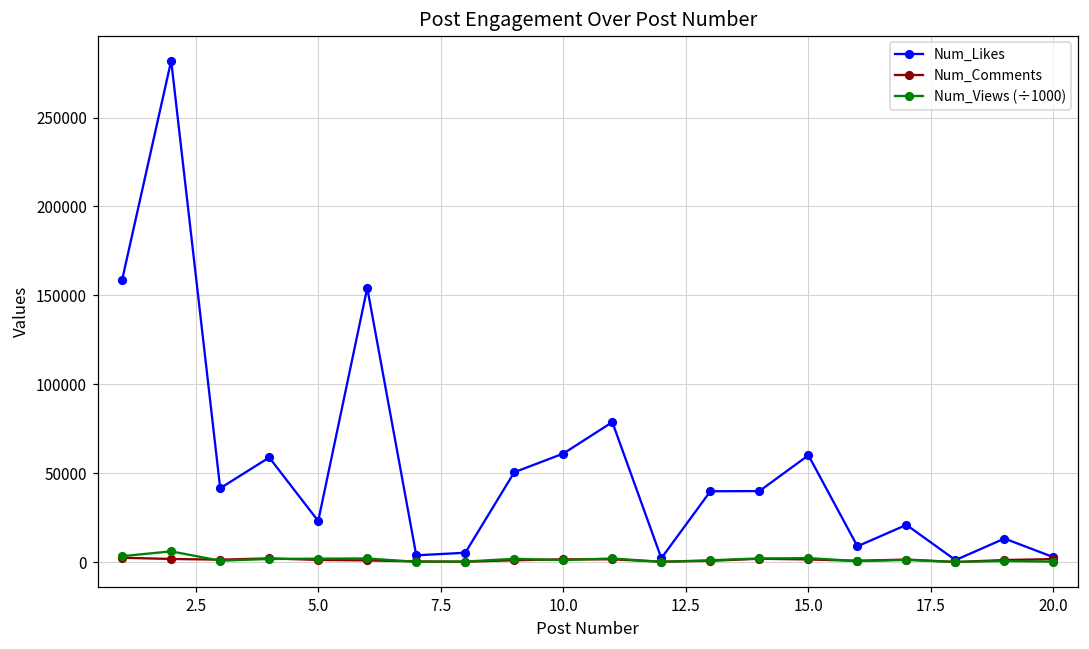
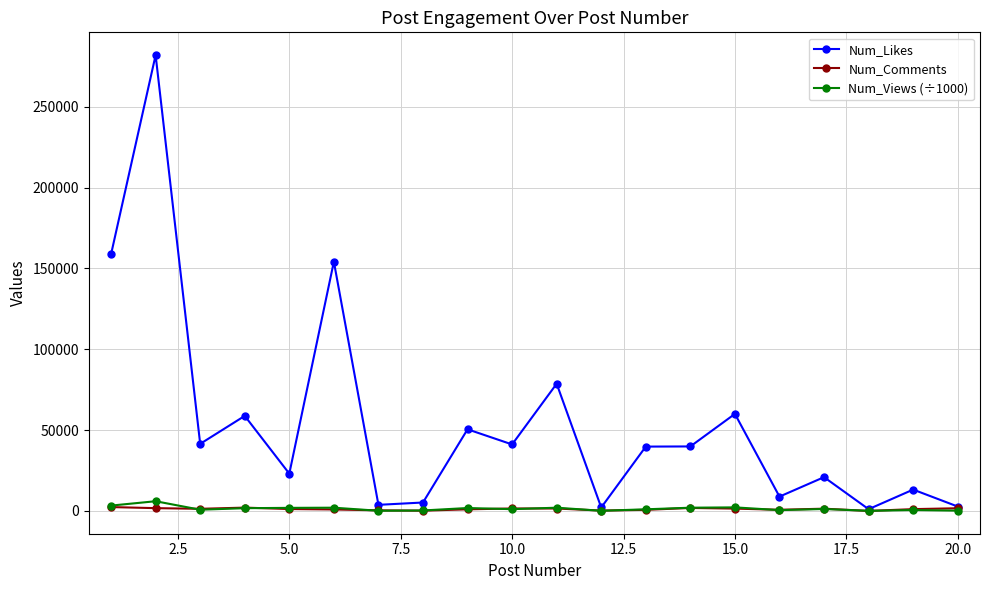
Num_Likes, 10.0: 61000 -> 41000
